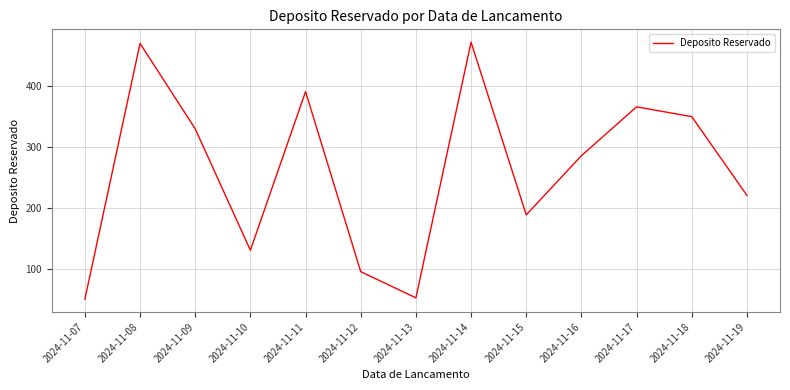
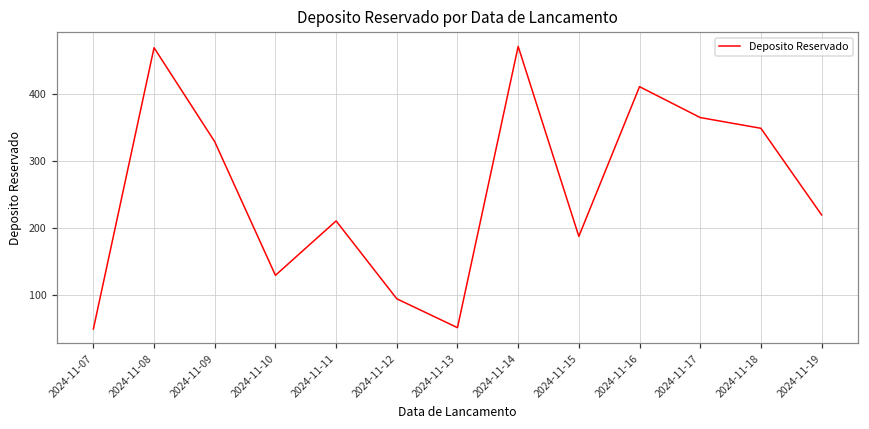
2024-11-11: 390 -> 210
2024-11-16: 290 -> 410
